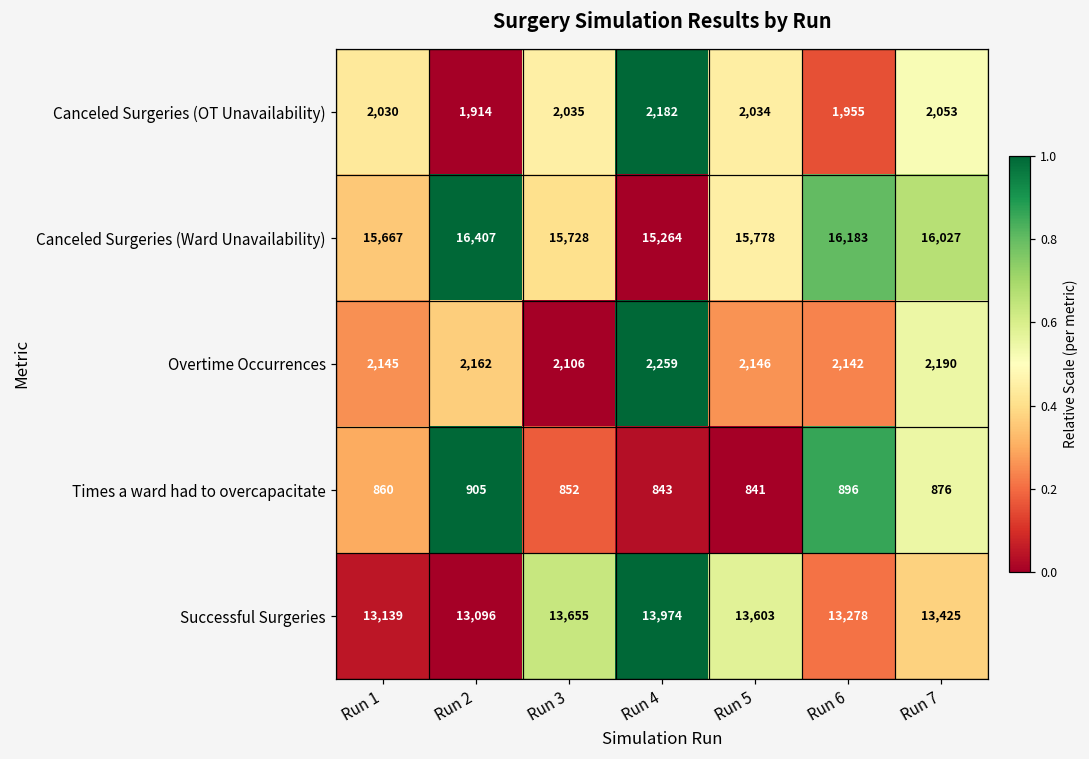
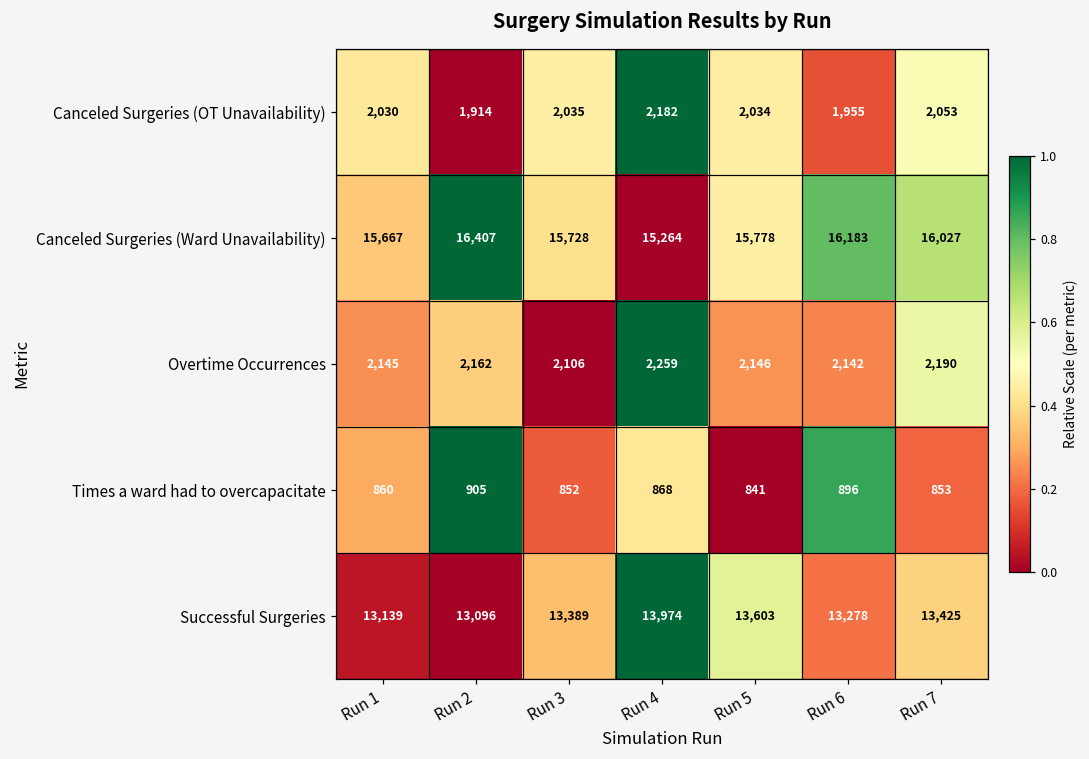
Times a ward had to overcapacitate, Run 4: 843 -> 868
Times a ward had to overcapacitate, Run 7: 876 -> 853
Successful Surgeries, Run 3: 13,655 -> 13,389
